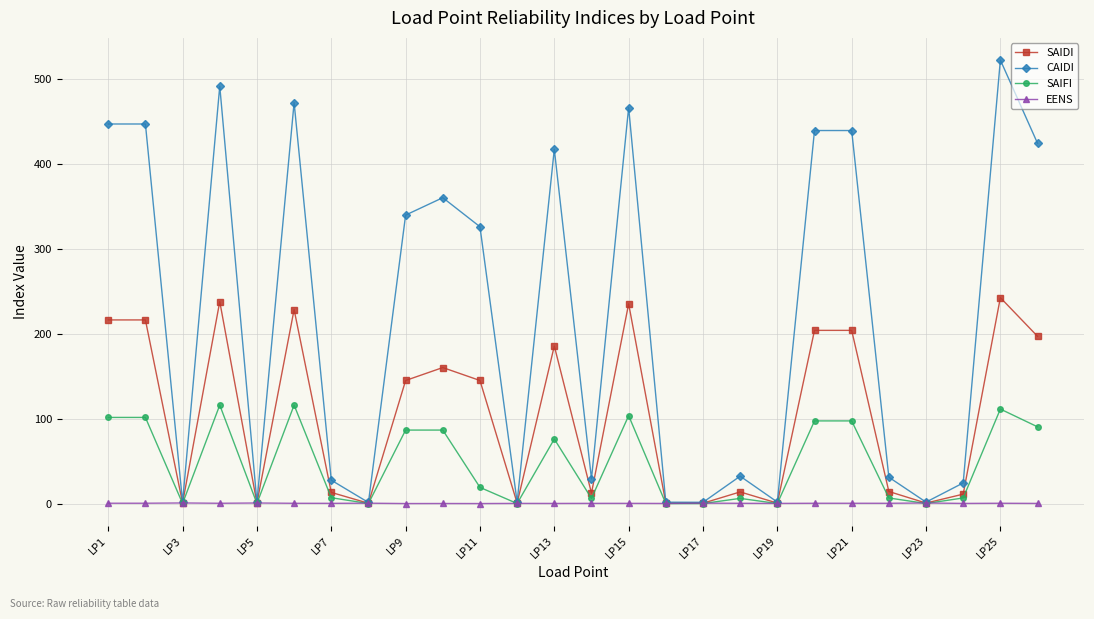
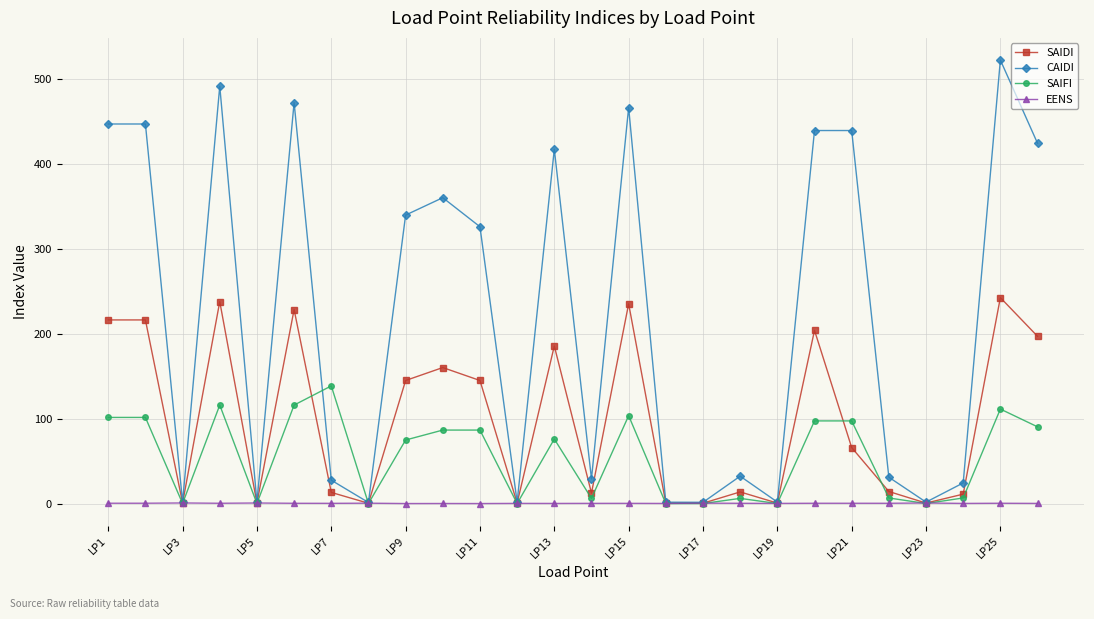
SAIFI, LP7: 10 -> 140
SAIFI, LP9: 90 -> 80
SAIFI, LP11: 20 -> 90
SAIDI, LP21: 200 -> 70
